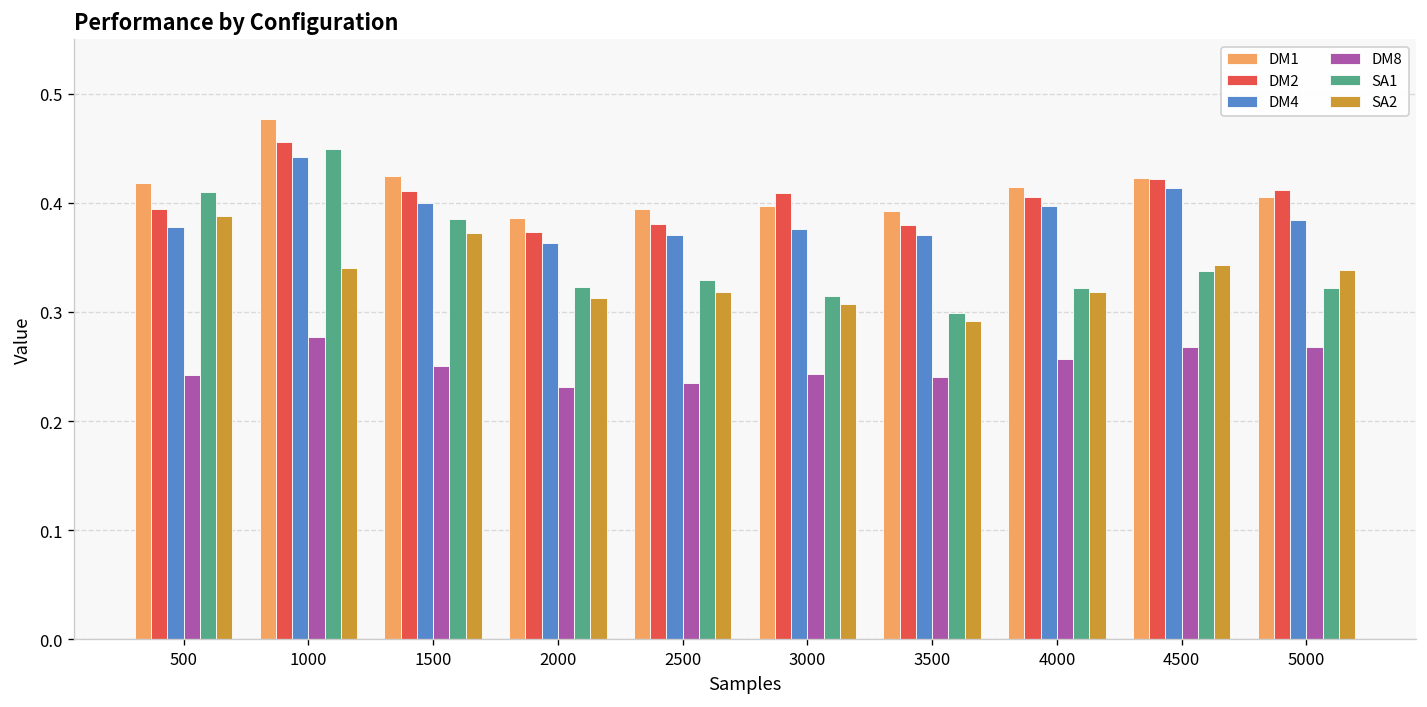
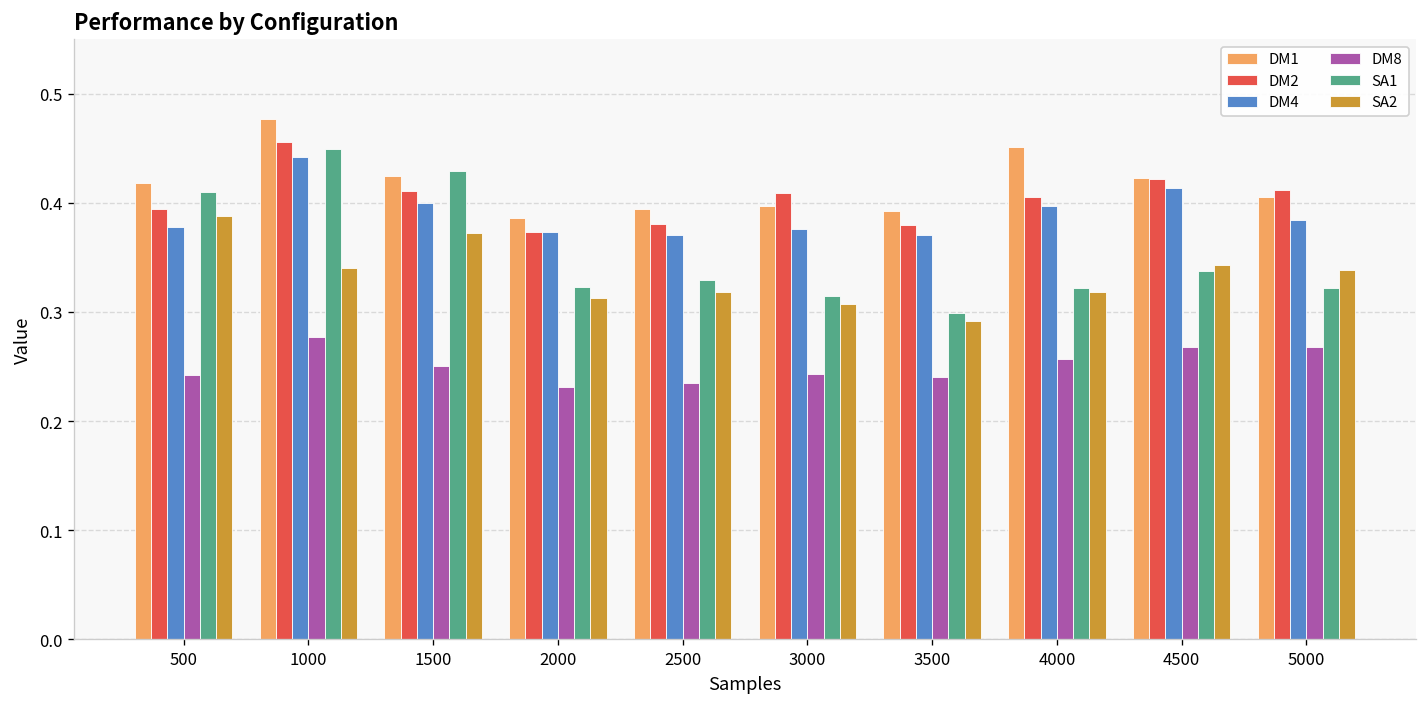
SA1, 1500: 0.39 -> 0.43
DM4, 2000: 0.36 -> 0.37
DM1, 4000: 0.41 -> 0.45
